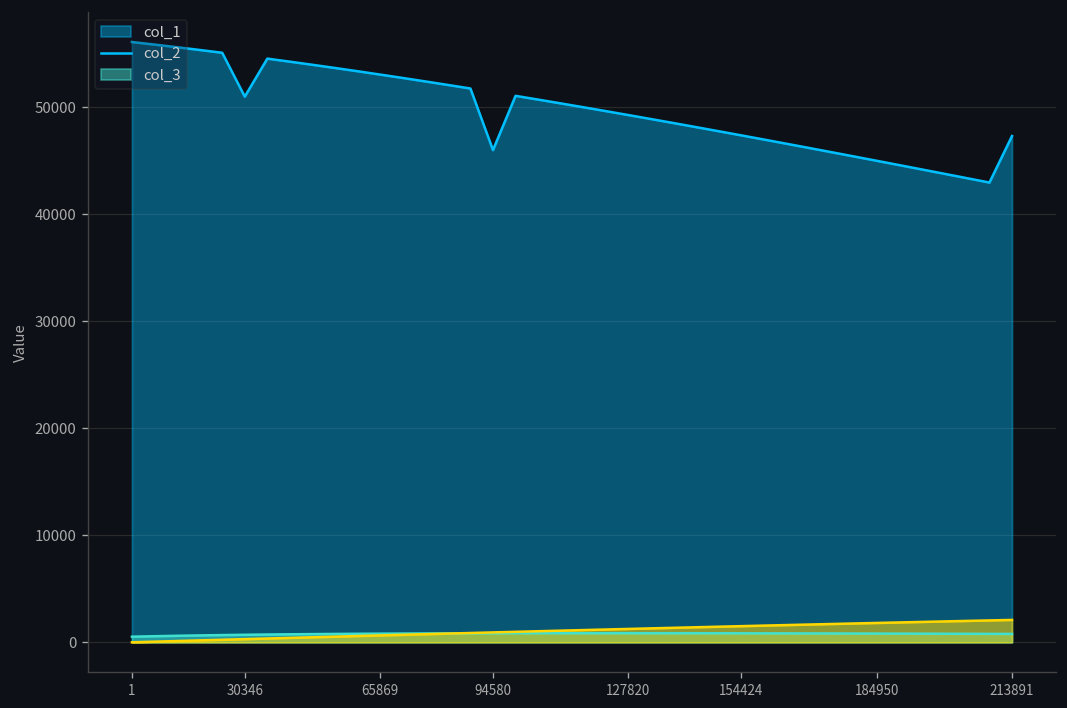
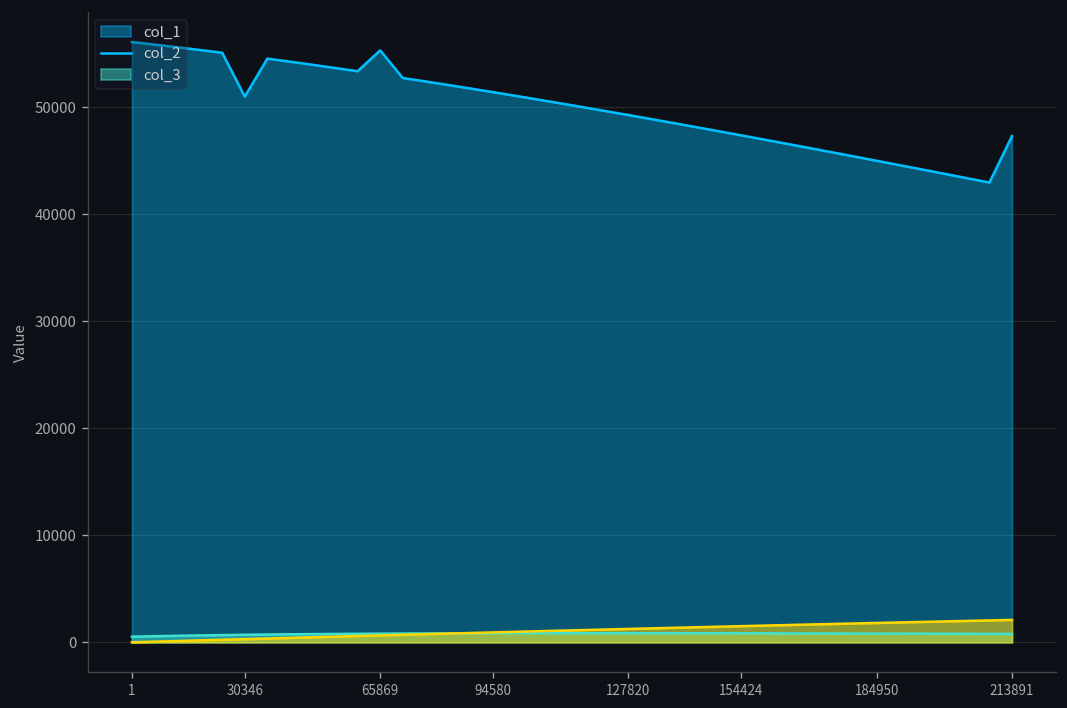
col_1, 65869: 53000 -> 55000
col_1, 94580: 46000 -> 51000
